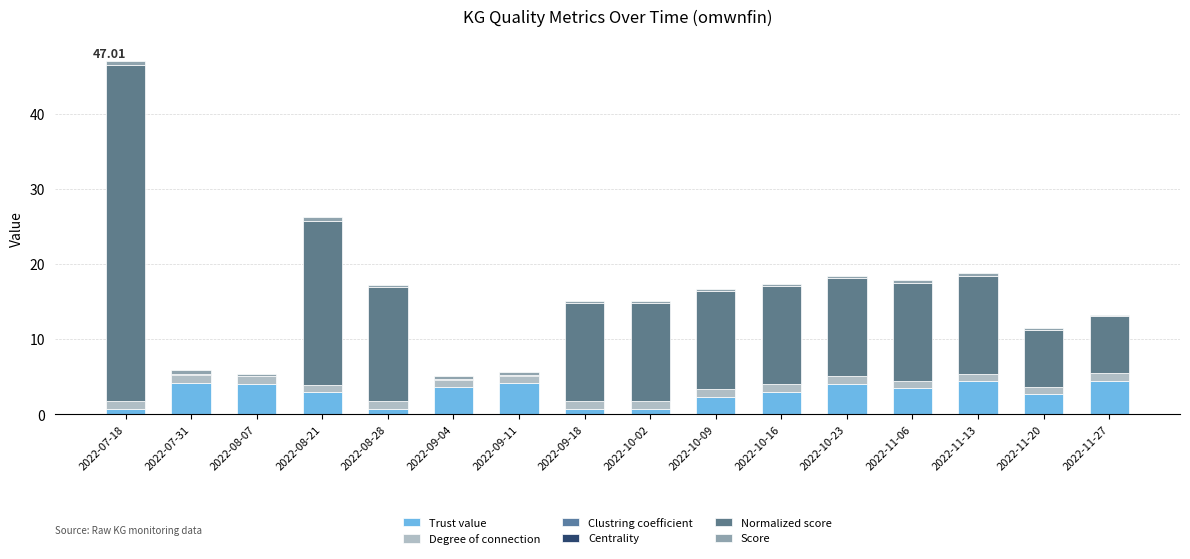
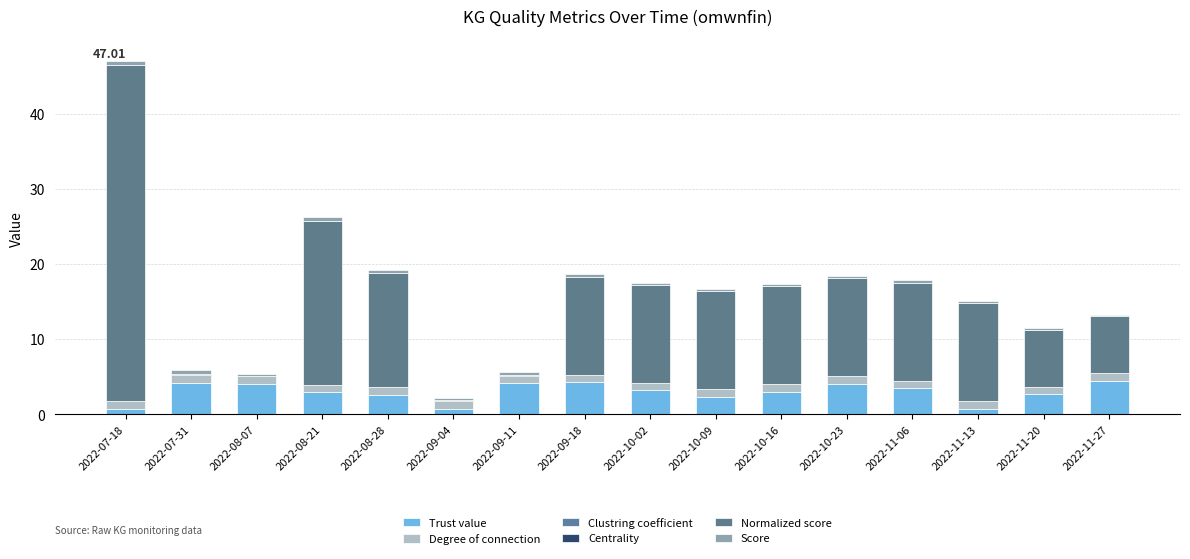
Trust value, 2022-08-28: 1 -> 3
Trust value, 2022-09-04: 4 -> 1
Trust value, 2022-09-18: 1 -> 4
Trust value, 2022-10-02: 1 -> 3
Trust value, 2022-11-13: 4 -> 1
